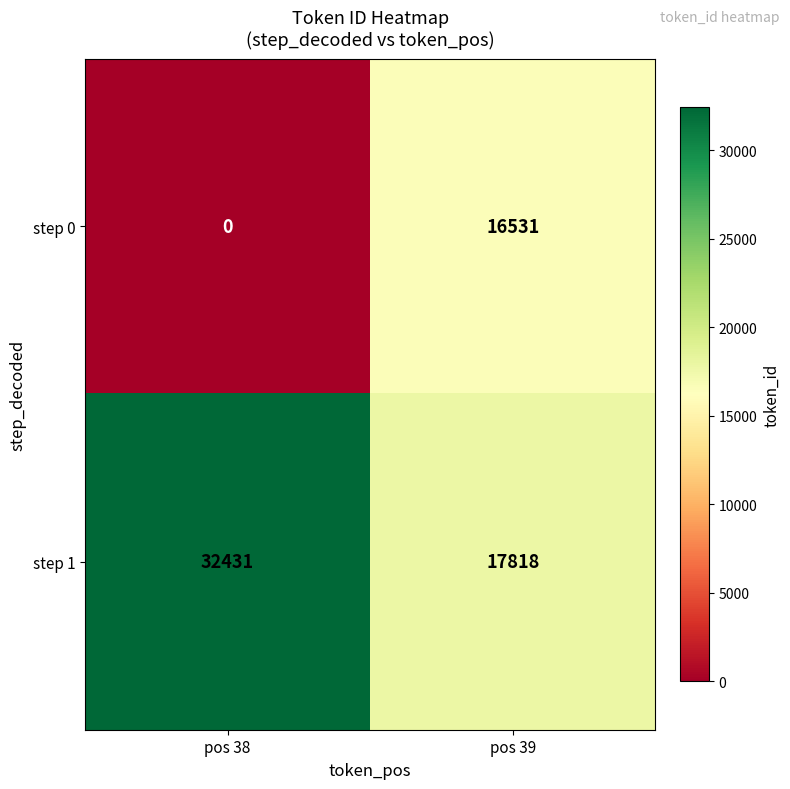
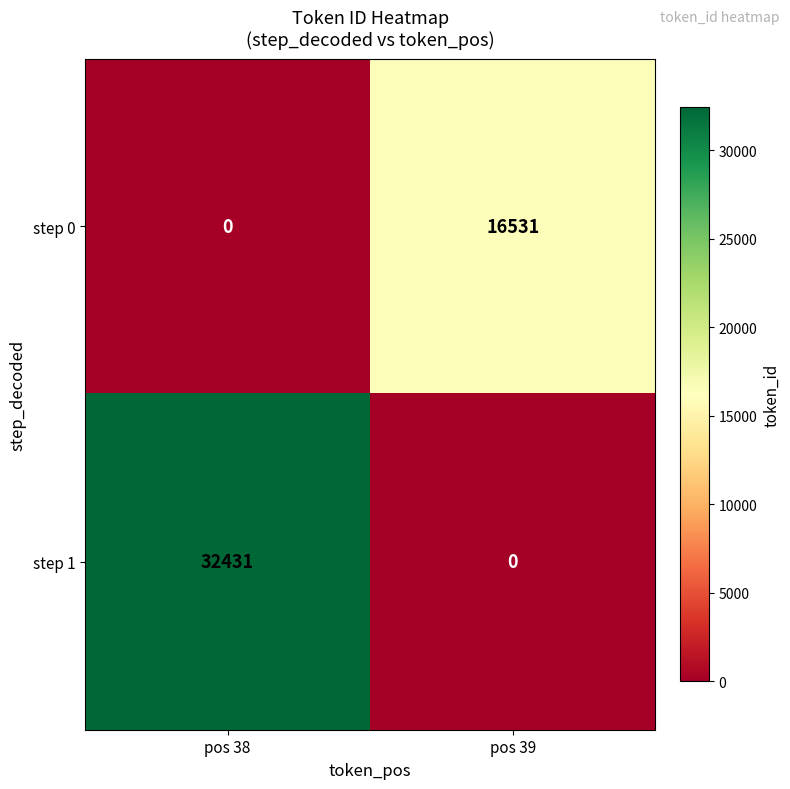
step 1, pos 39: 17818 -> 0
